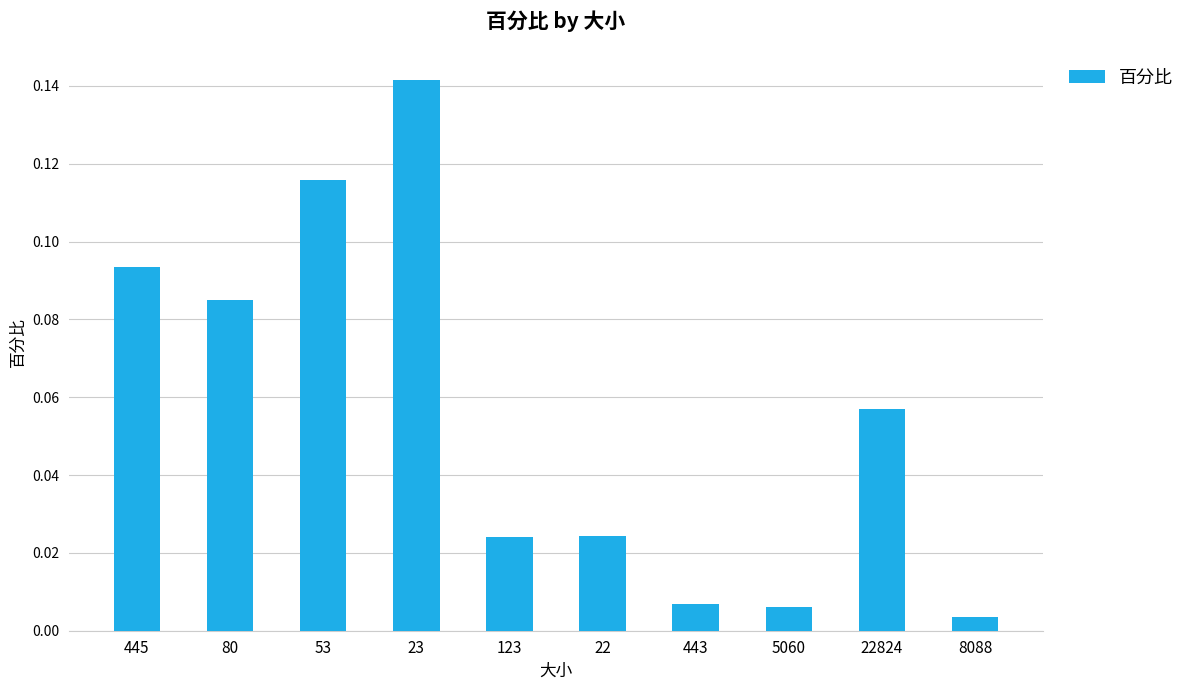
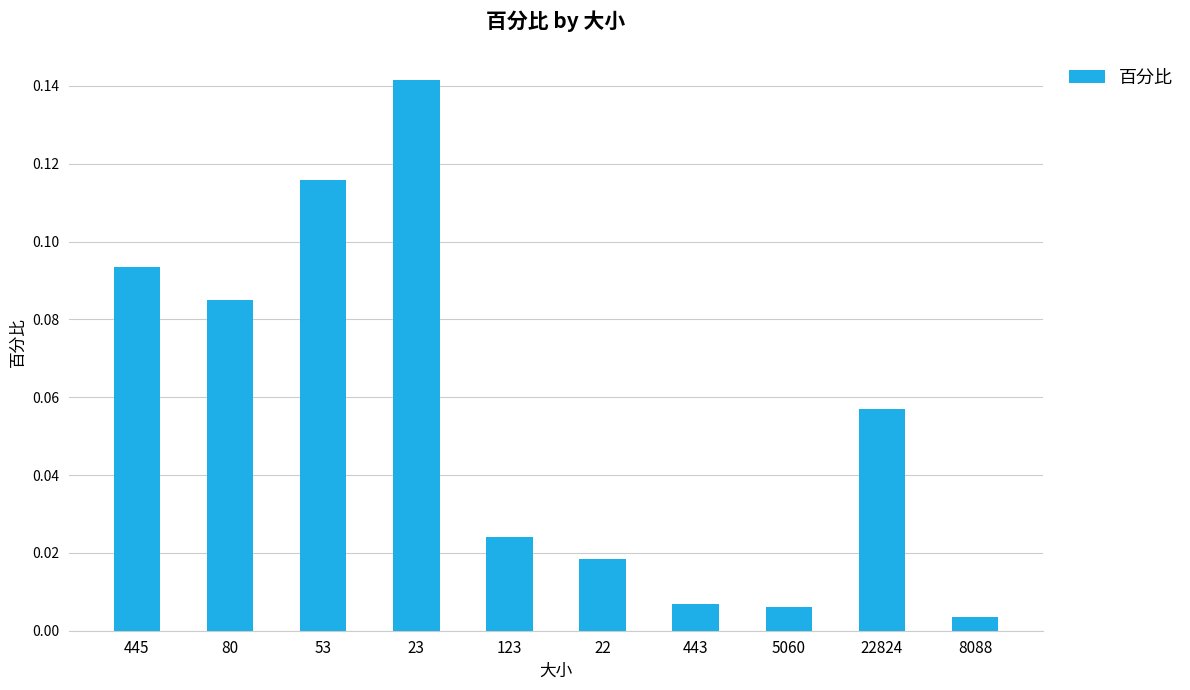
22: 0.024 -> 0.019
